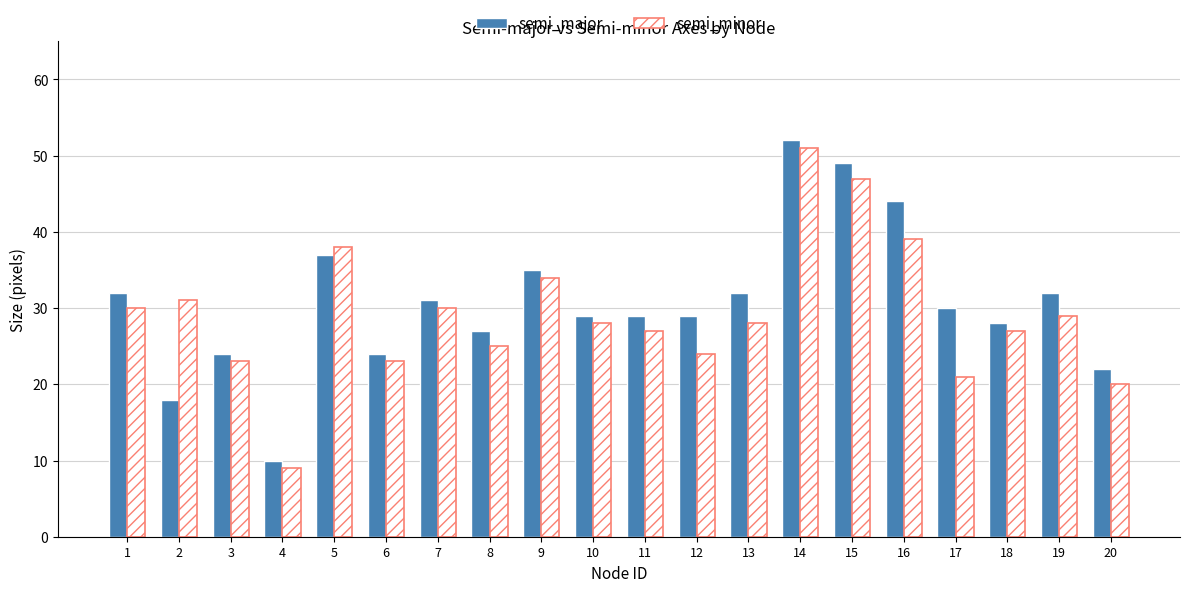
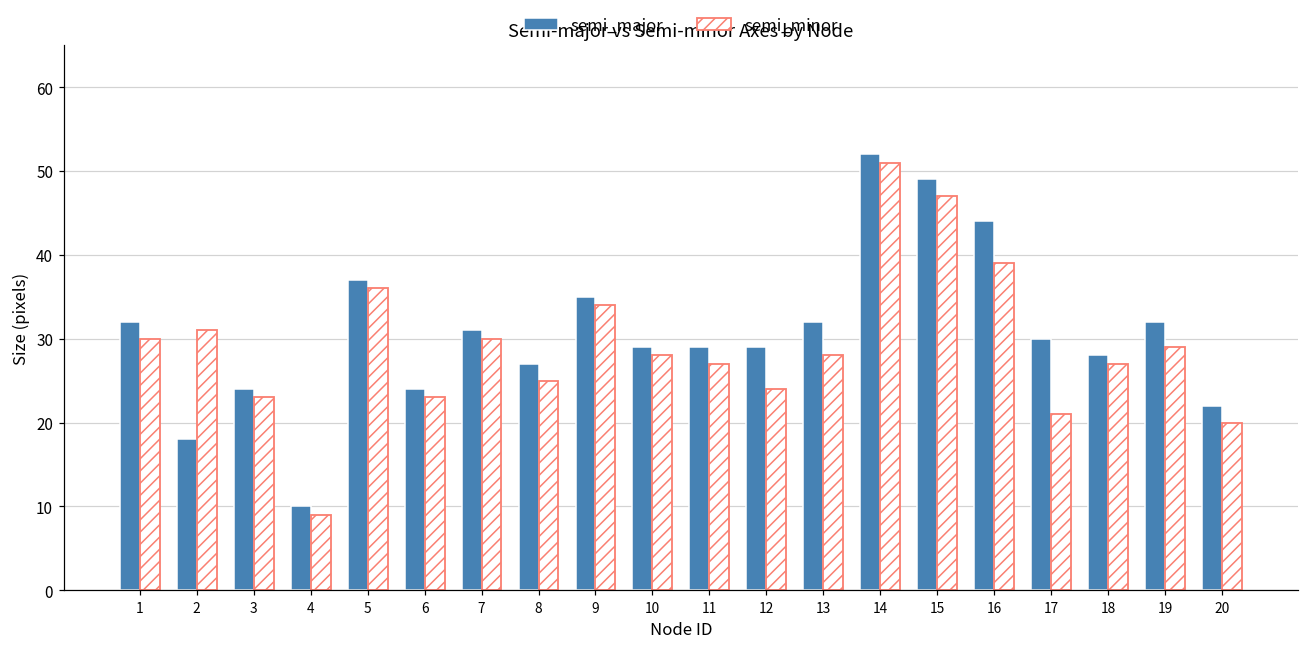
semi_minor, 5: 38 -> 36
